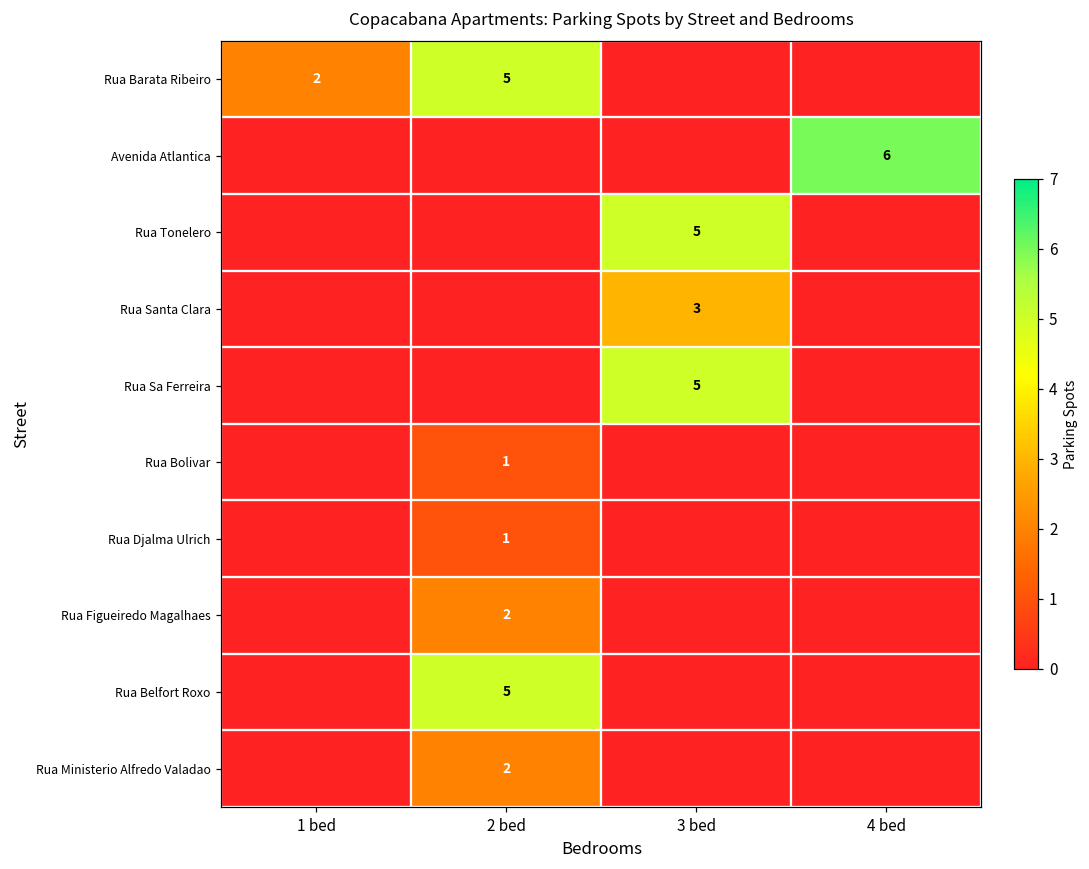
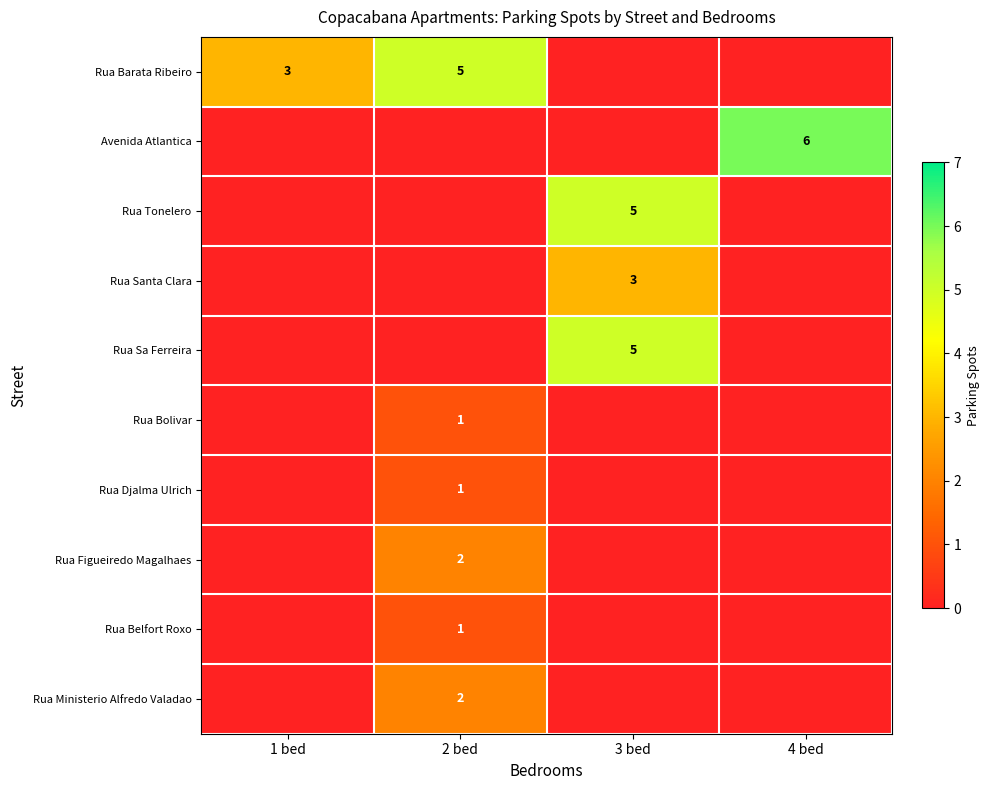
Rua Barata Ribeiro, 1 bed: 2 -> 3
Rua Belfort Roxo, 2 bed: 5 -> 1
